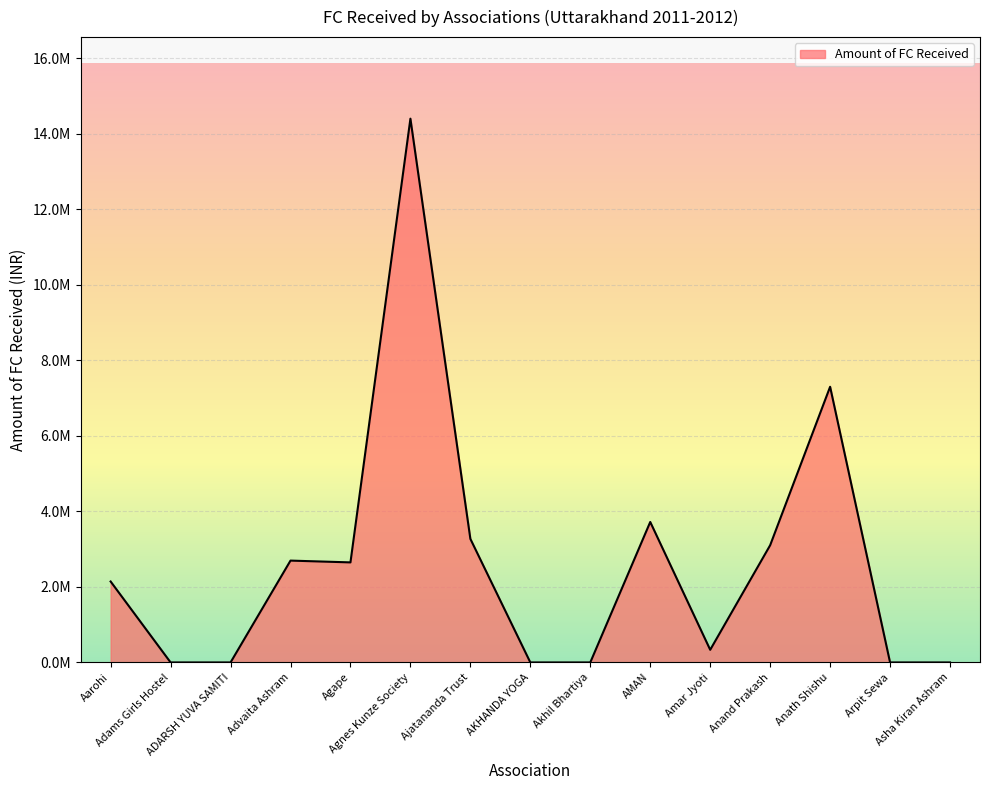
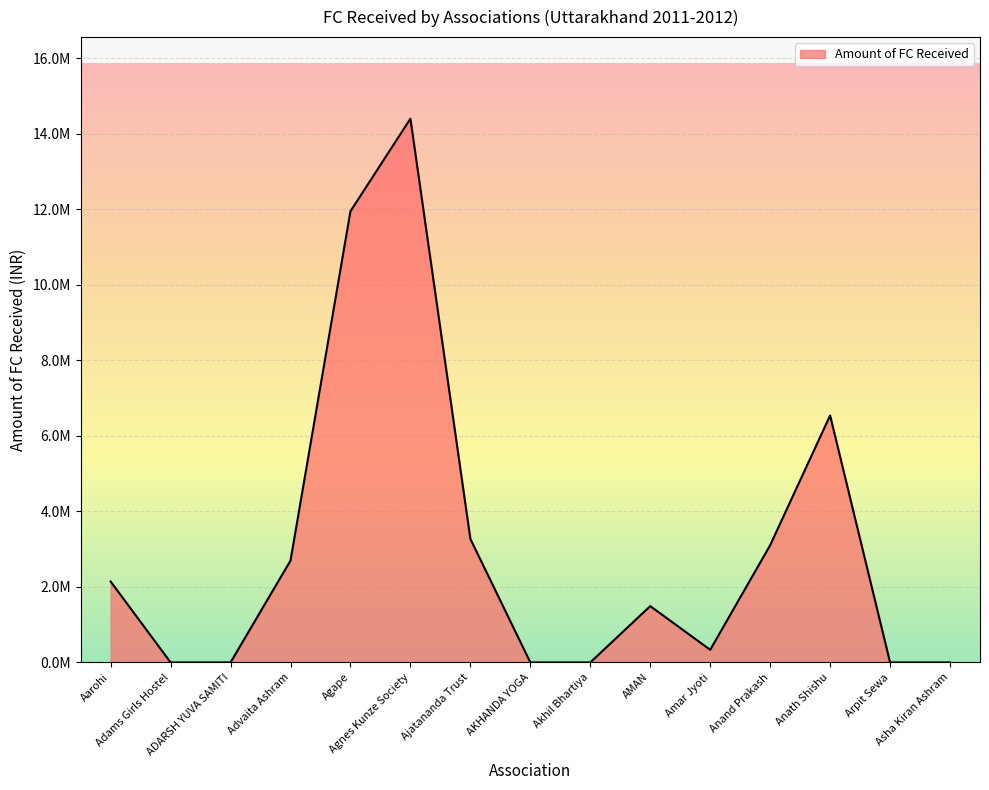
Agape: 2600000 -> 12000000
AMAN: 3700000 -> 1500000
Anath Shishu: 7300000 -> 6500000
